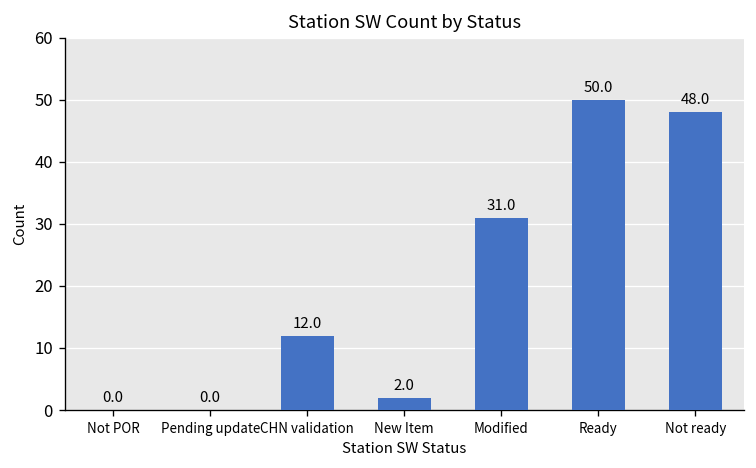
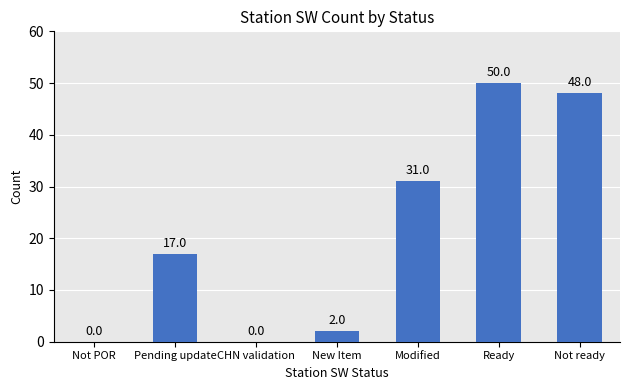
Pending update: 0.0 -> 17.0
CHN validation: 12.0 -> 0.0
